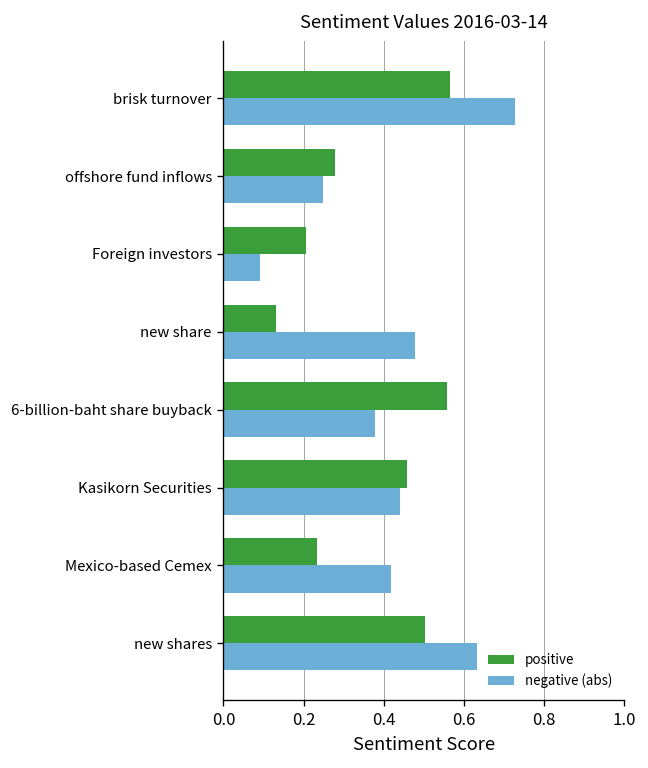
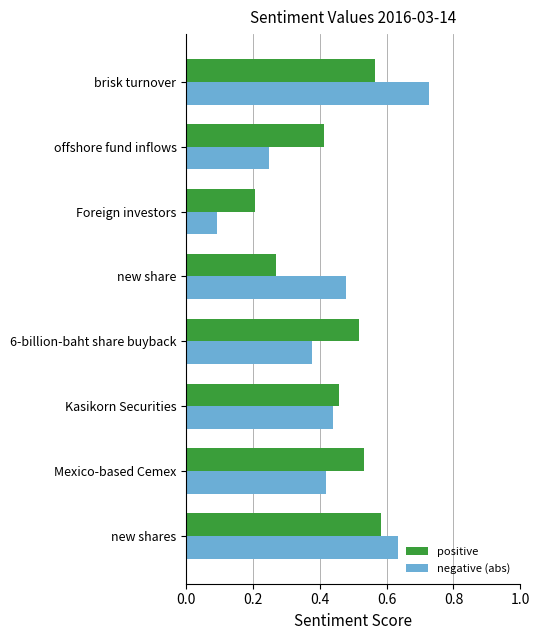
positive, offshore fund inflows: 0.28 -> 0.41
positive, new share: 0.13 -> 0.27
positive, 6-billion-baht share buyback: 0.56 -> 0.52
positive, Mexico-based Cemex: 0.23 -> 0.53
positive, new shares: 0.50 -> 0.58
